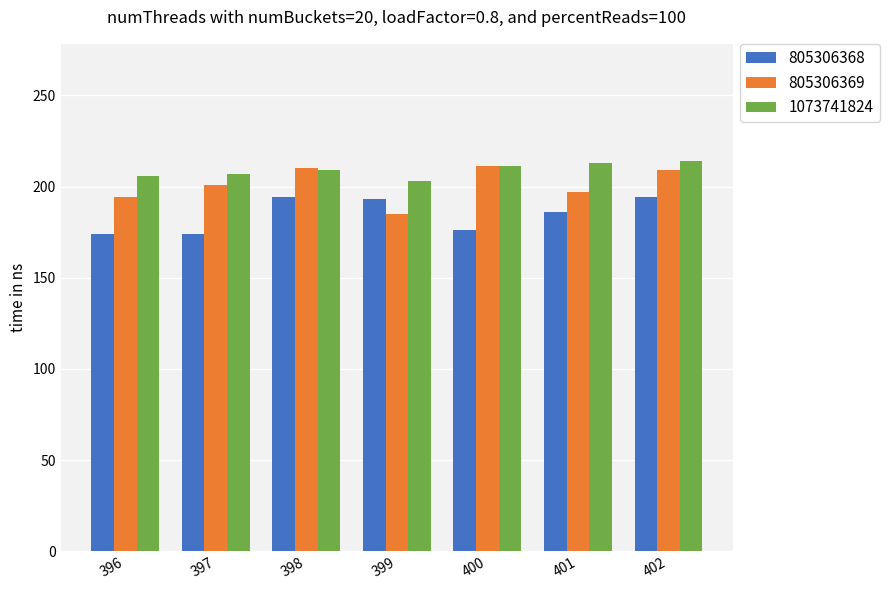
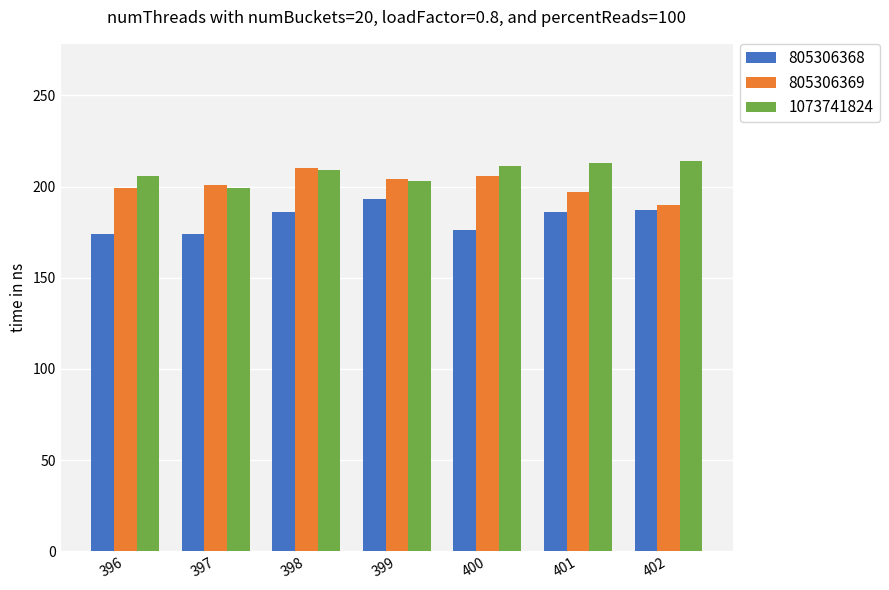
805306369, 396: 194 -> 199
1073741824, 397: 207 -> 199
805306368, 398: 194 -> 186
805306369, 399: 185 -> 204
805306369, 400: 211 -> 206
805306368, 402: 194 -> 187
805306369, 402: 209 -> 190
